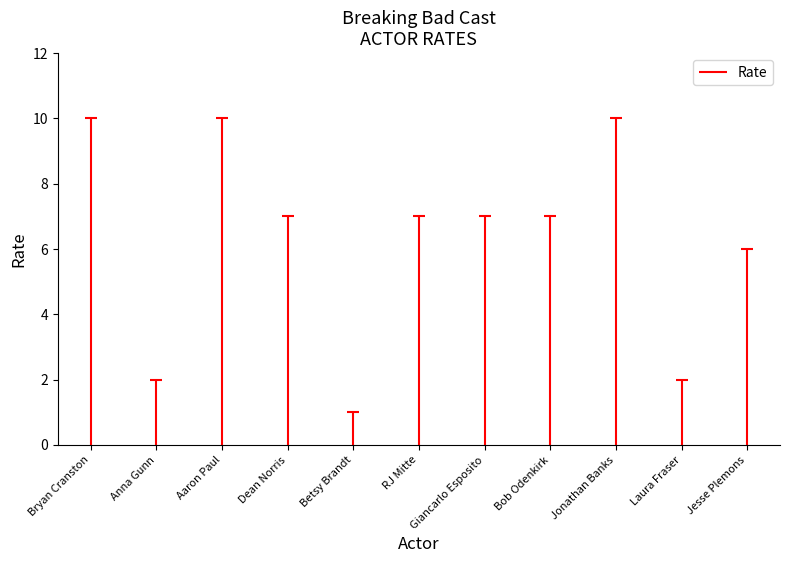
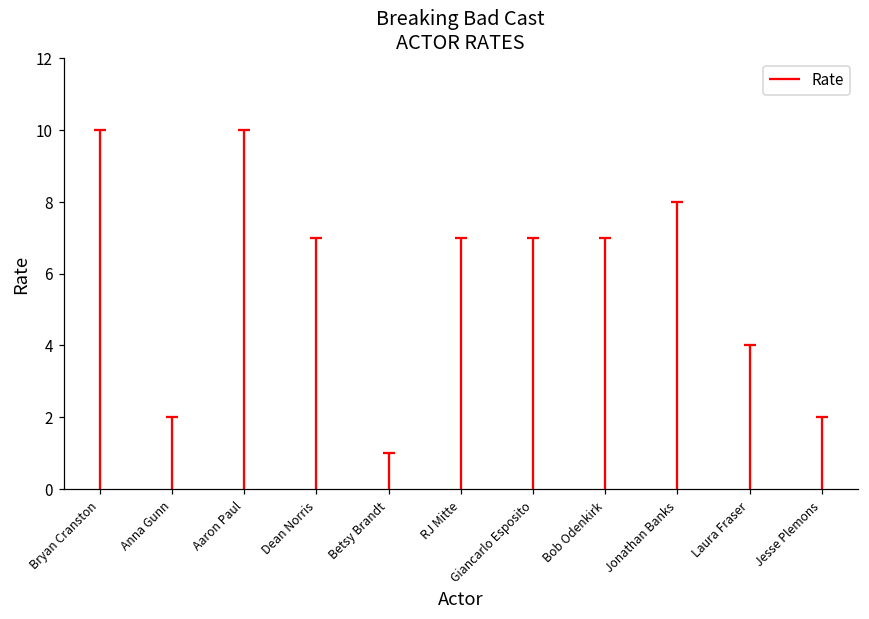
Jonathan Banks: 10 -> 8
Laura Fraser: 2 -> 4
Jesse Plemons: 6 -> 2
